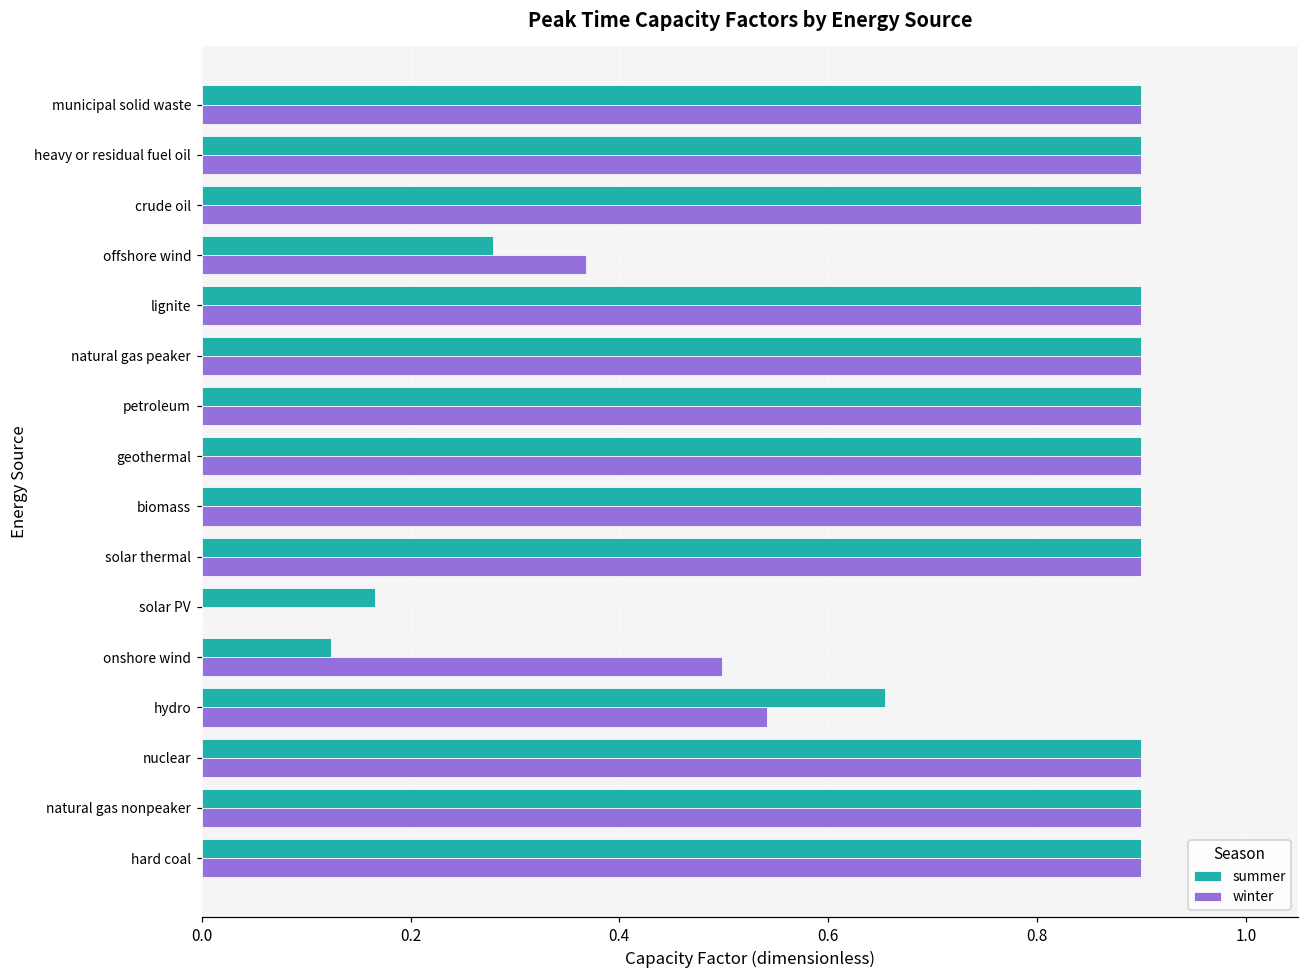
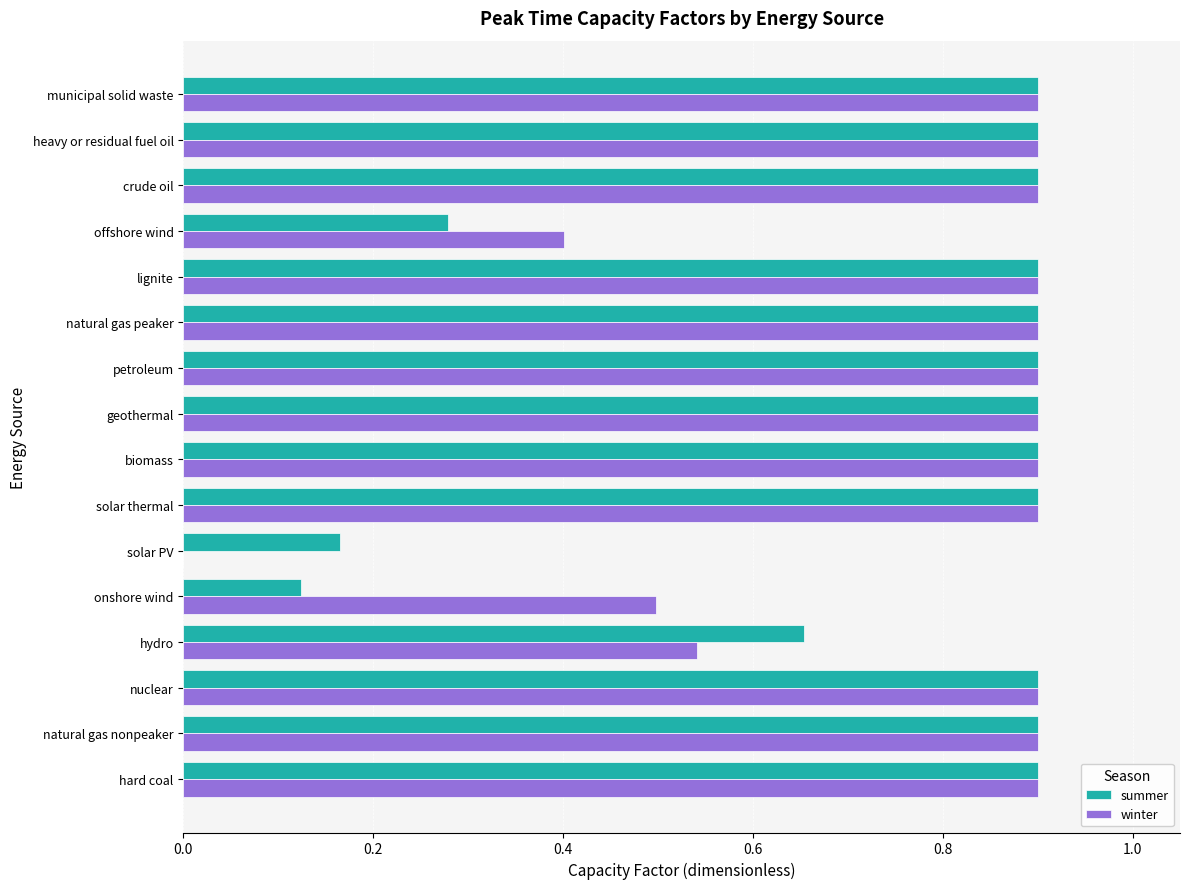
winter, offshore wind: 0.37 -> 0.40
